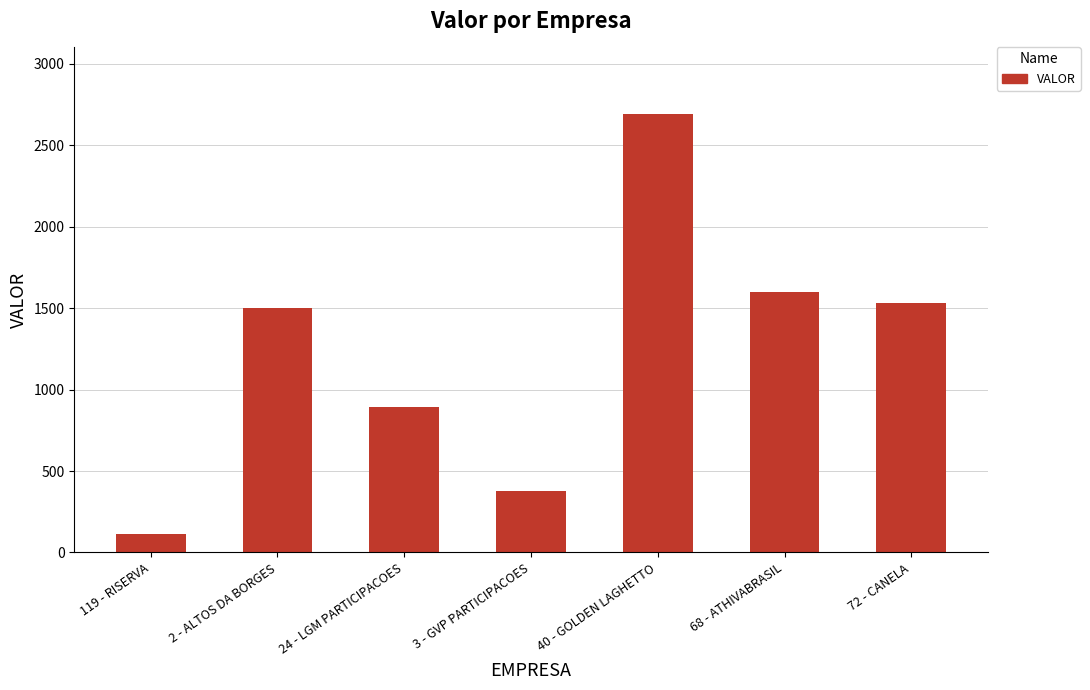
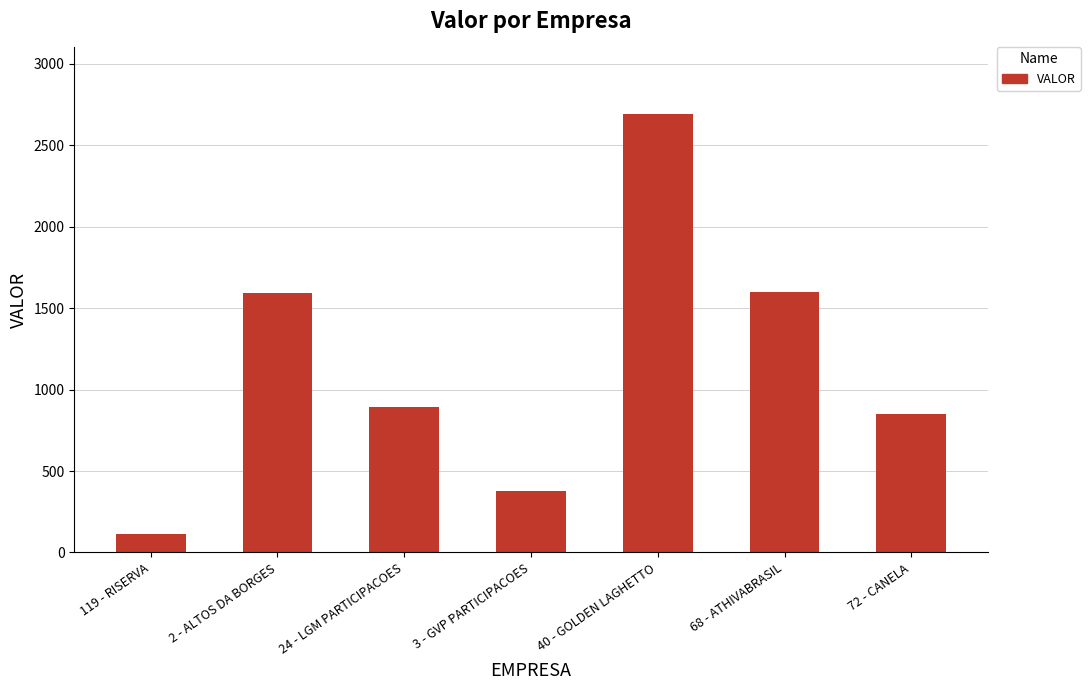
2 - ALTOS DA BORGES: 1500 -> 1590
72 - CANELA: 1530 -> 850
